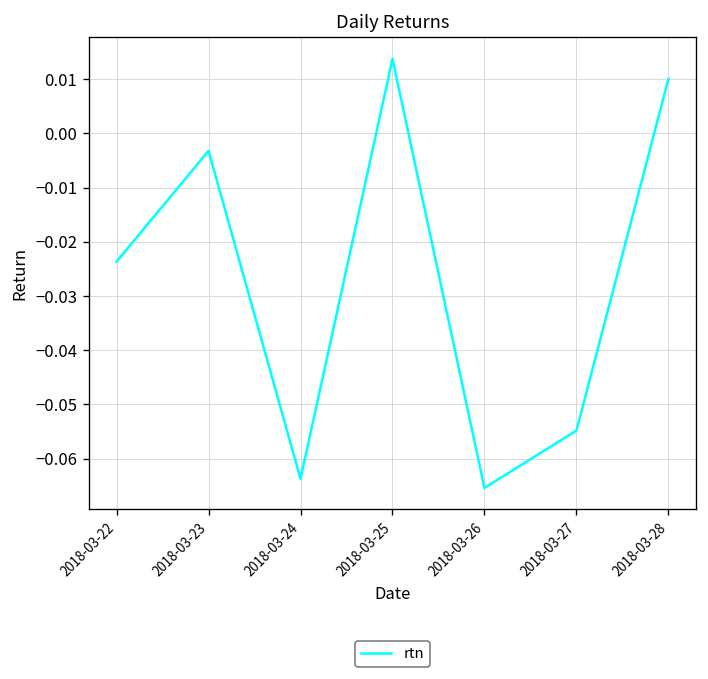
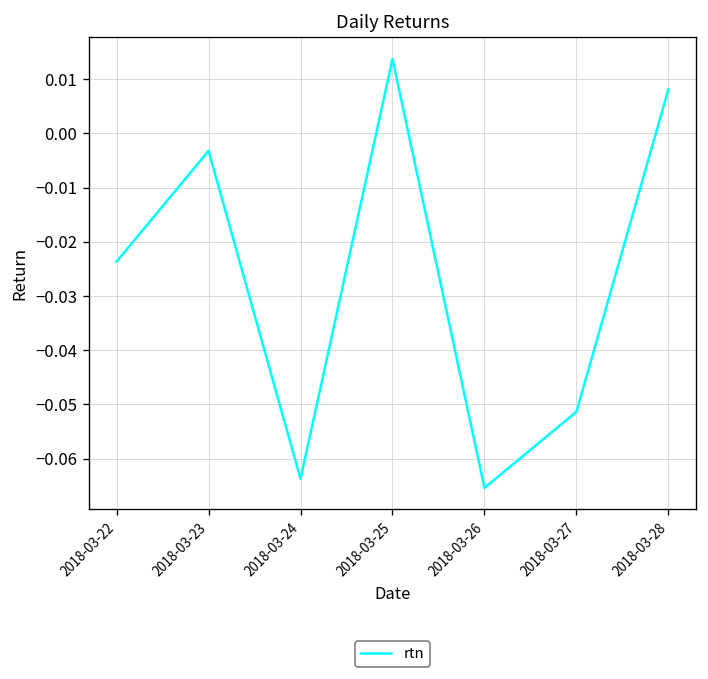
2018-03-27: -0.055 -> -0.051
2018-03-28: 0.010 -> 0.008
